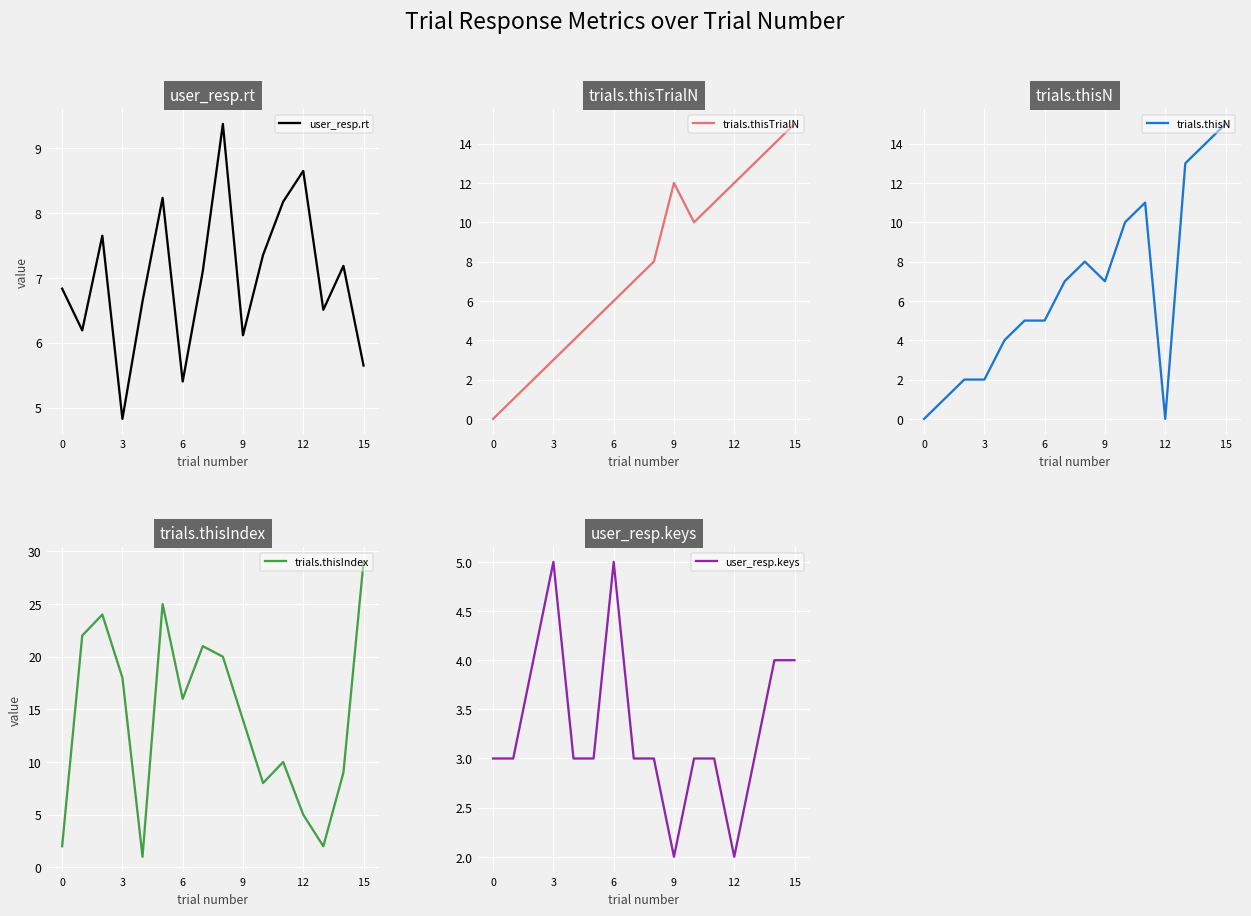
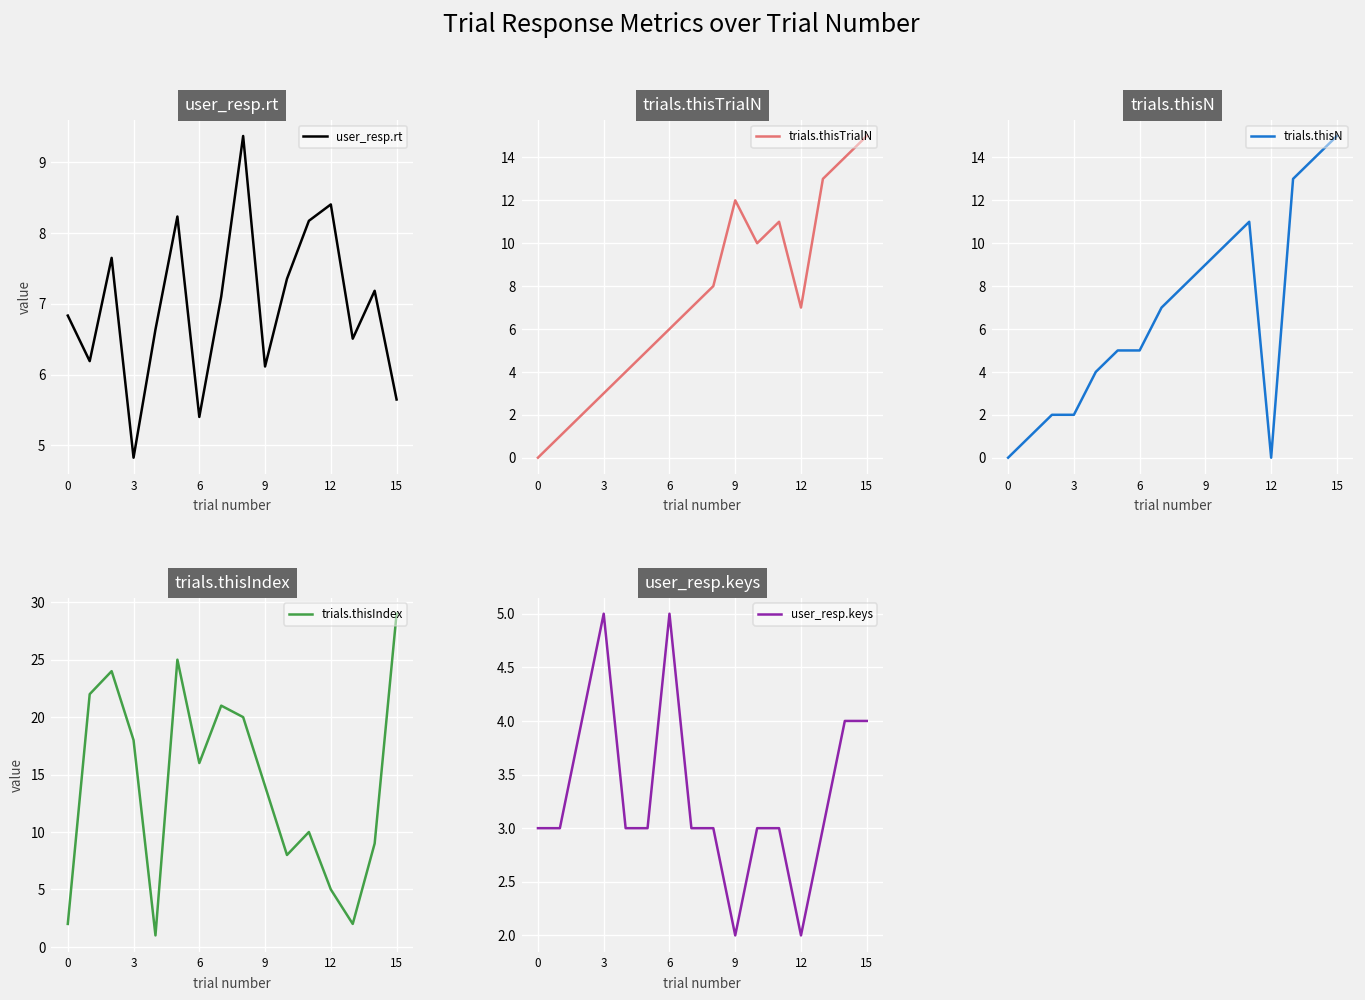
user_resp.rt, 12: 8.6 -> 8.4
trials.thisTrialN, 12: 12 -> 7
trials.thisN, 9: 7 -> 9
